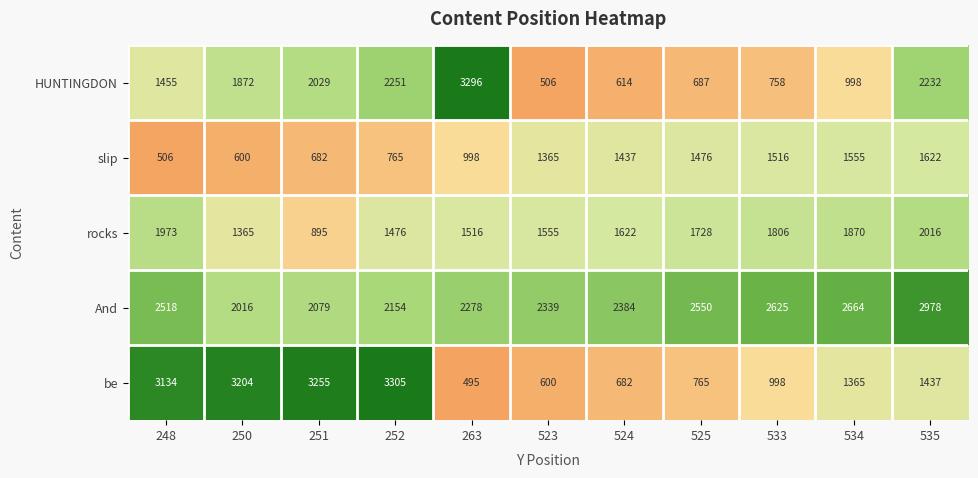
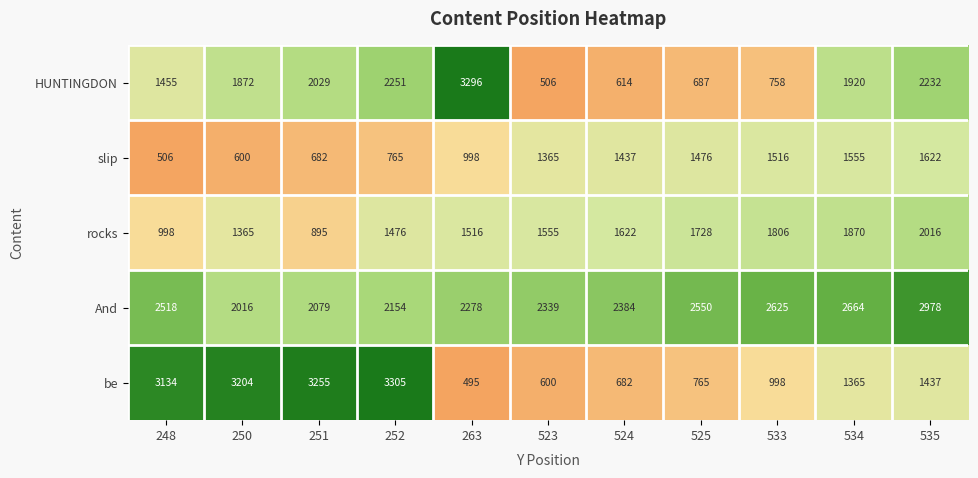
HUNTINGDON, 534: 998 -> 1920
rocks, 248: 1973 -> 998
